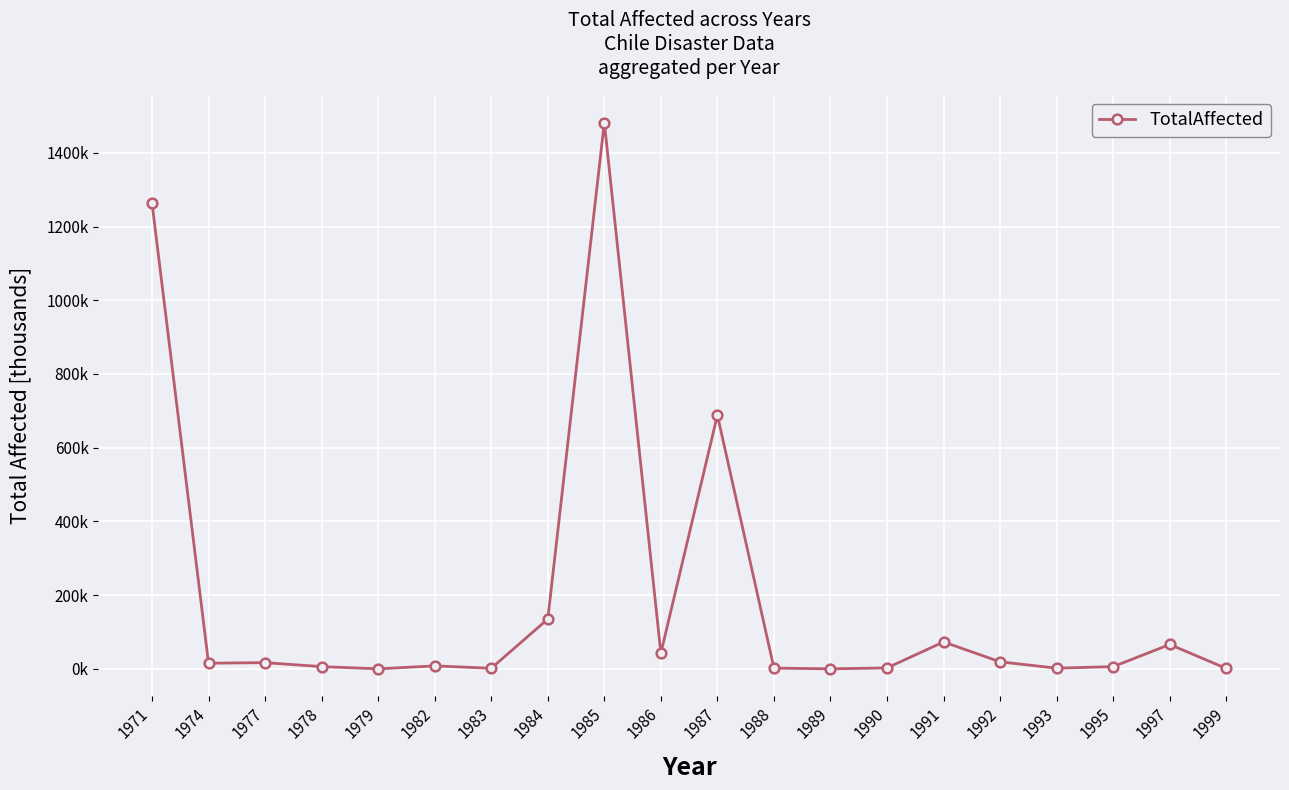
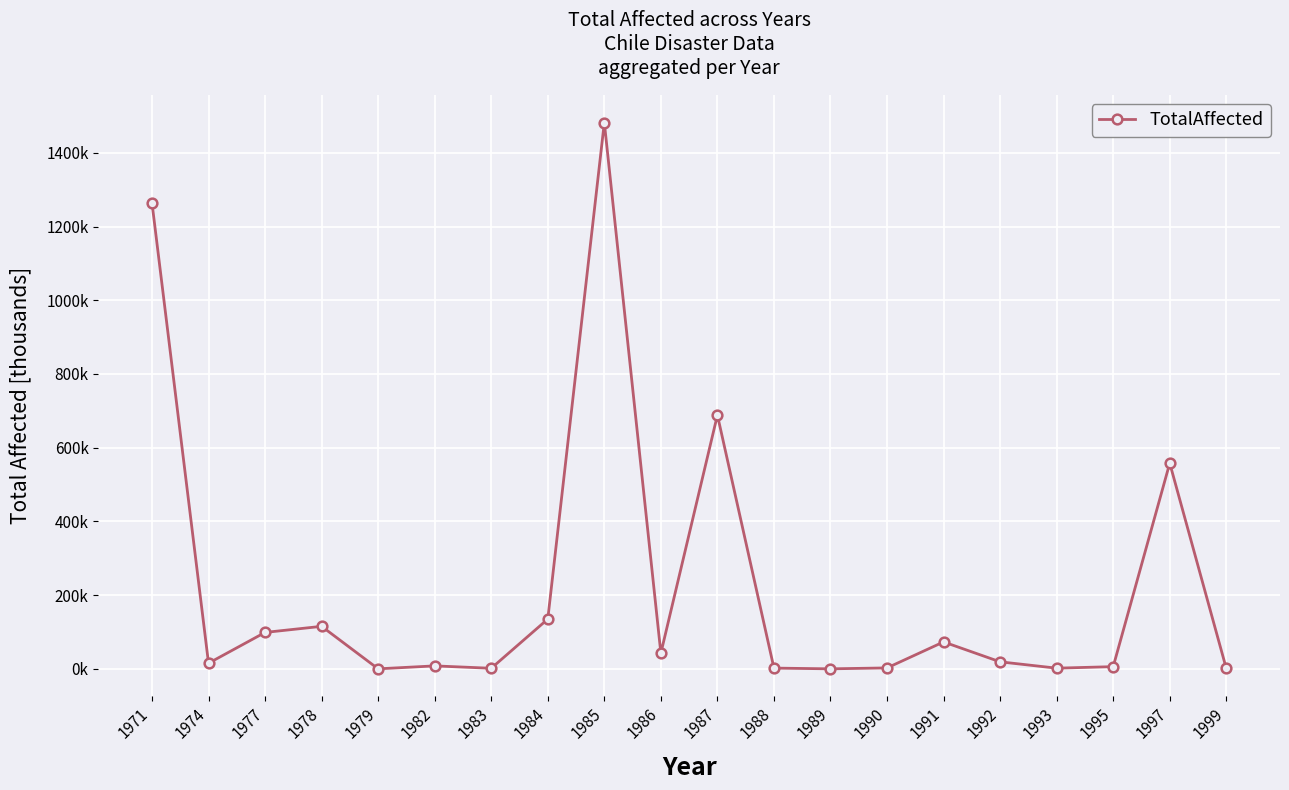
1977: 20000 -> 100000
1978: 10000 -> 120000
1997: 70000 -> 560000
